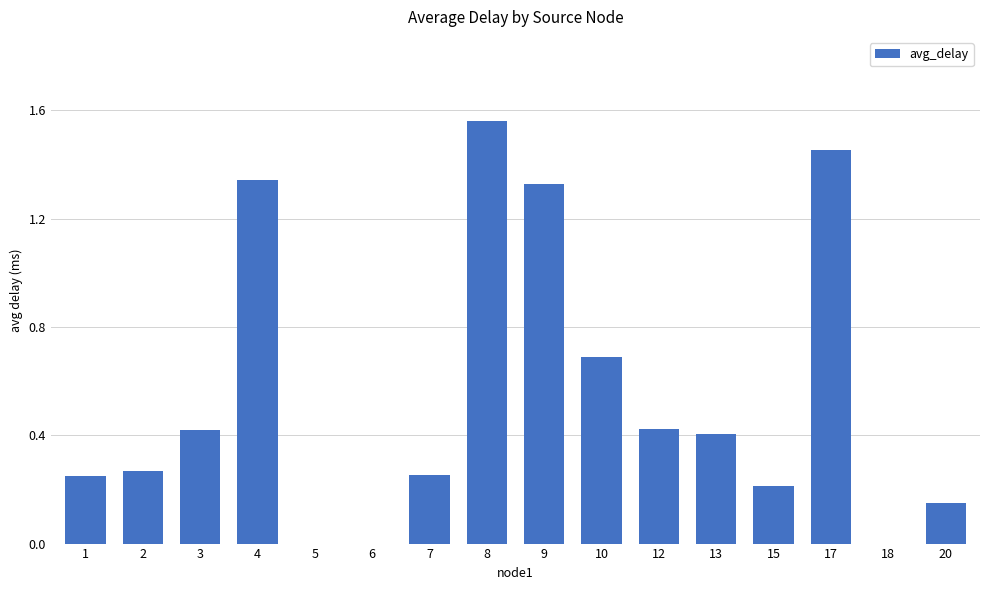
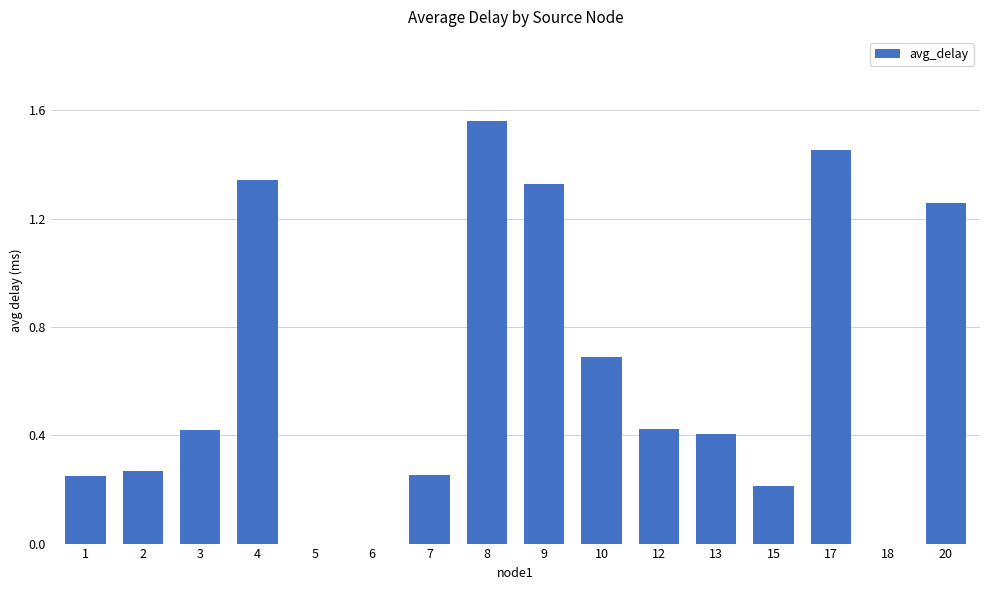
20: 0.15 -> 1.26
